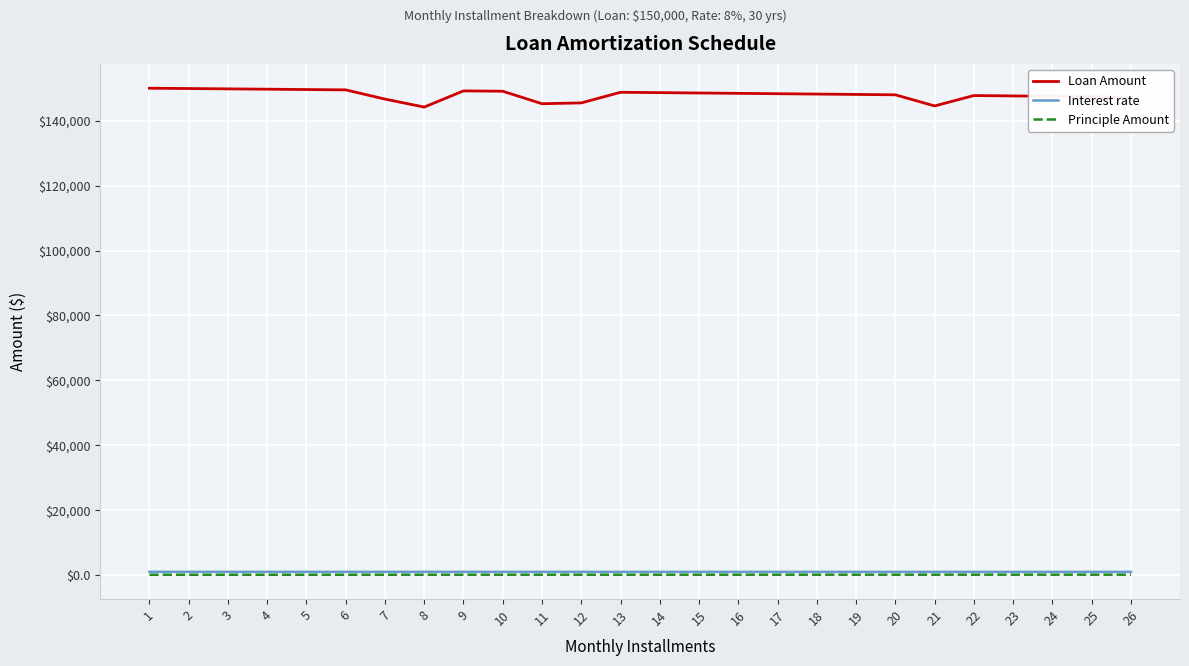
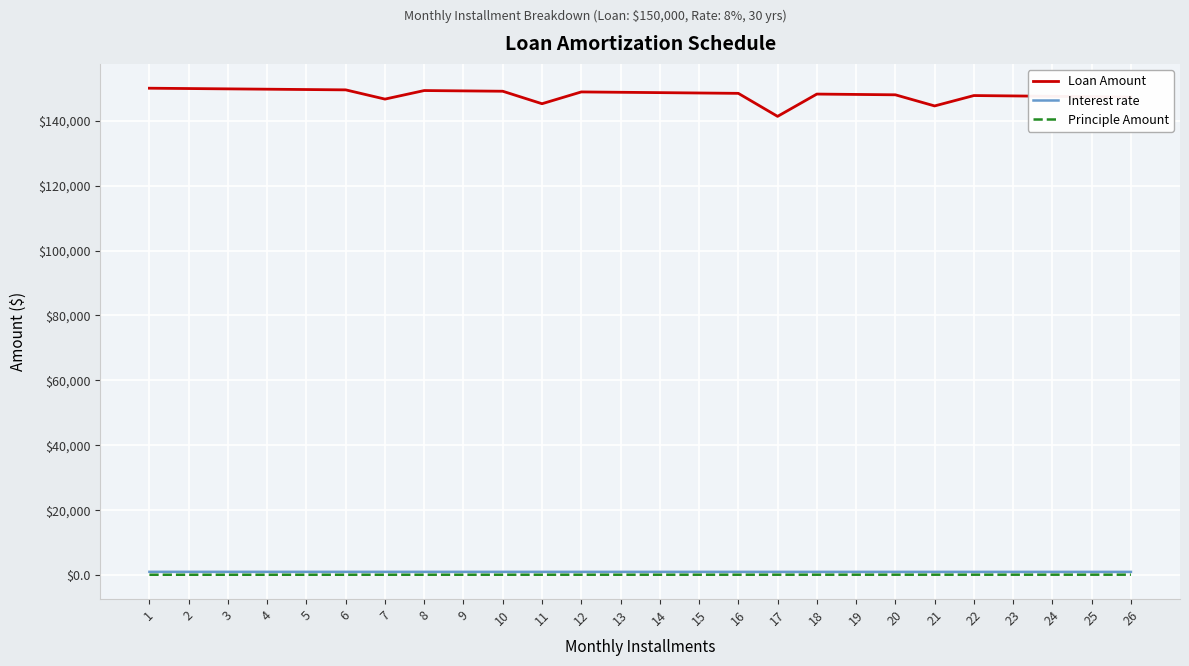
Loan Amount, 8: $144,000 -> $149,000
Loan Amount, 12: $145,000 -> $149,000
Loan Amount, 17: $148,000 -> $141,000
